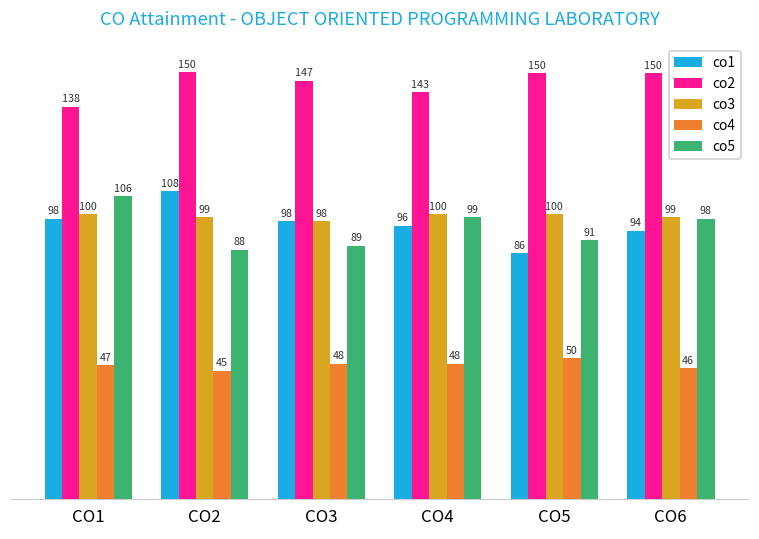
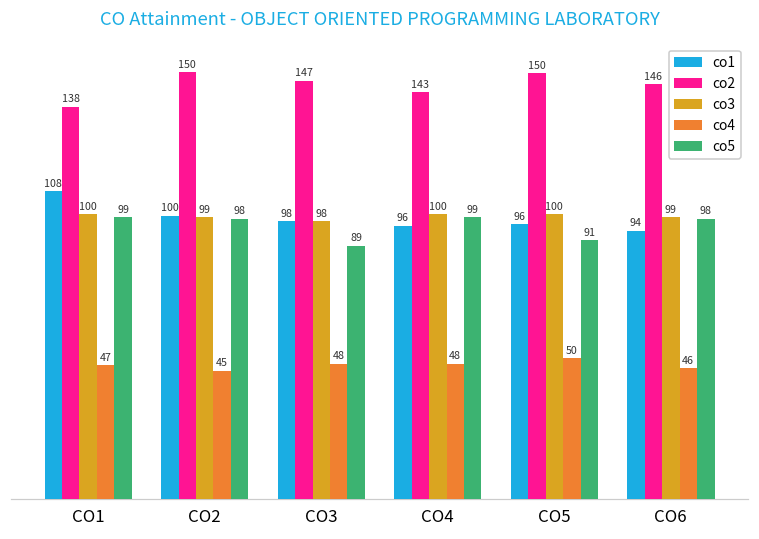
co1, CO1: 98 -> 108
co5, CO1: 106 -> 99
co1, CO2: 108 -> 100
co5, CO2: 88 -> 98
co1, CO5: 86 -> 96
co2, CO6: 150 -> 146
